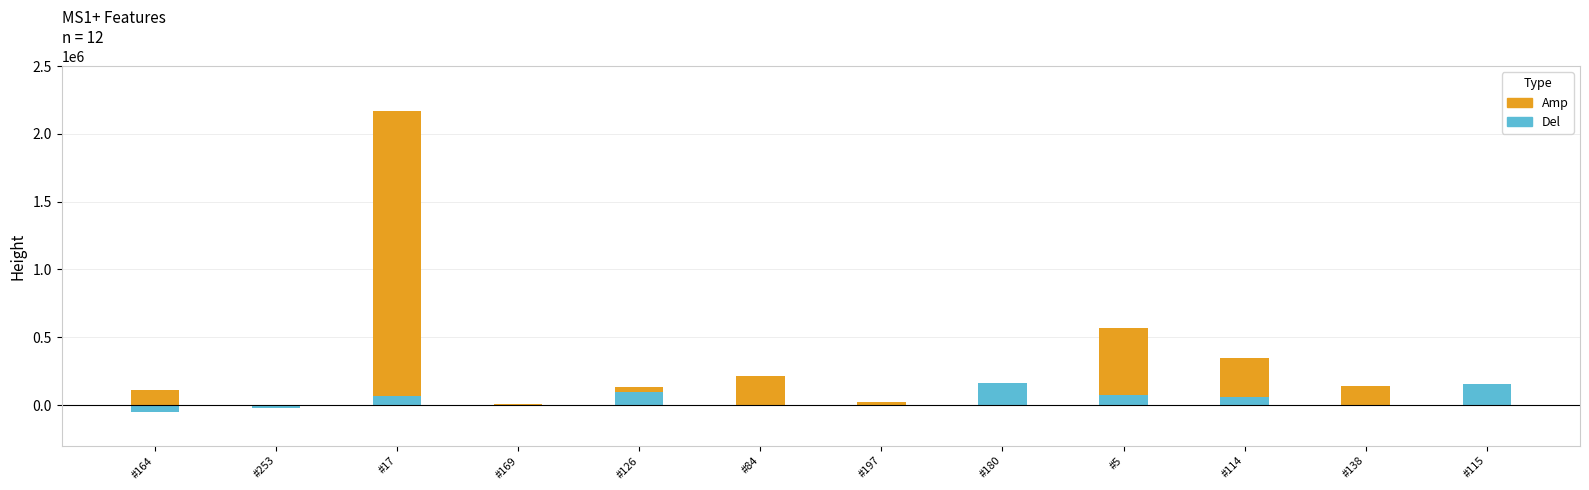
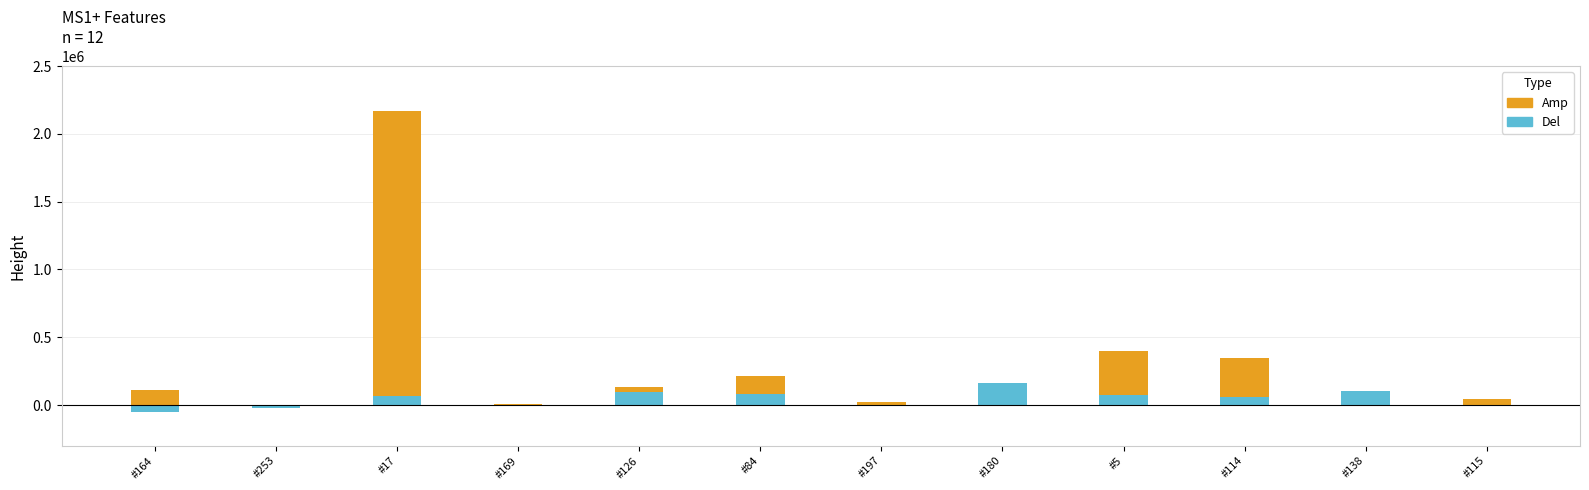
Del, #84: 0 -> 80000
Amp, #5: 570000 -> 400000
Amp, #138: 140000 -> 30000
Del, #138: 0 -> 100000
Amp, #115: 100000 -> 40000
Del, #115: 160000 -> 0
